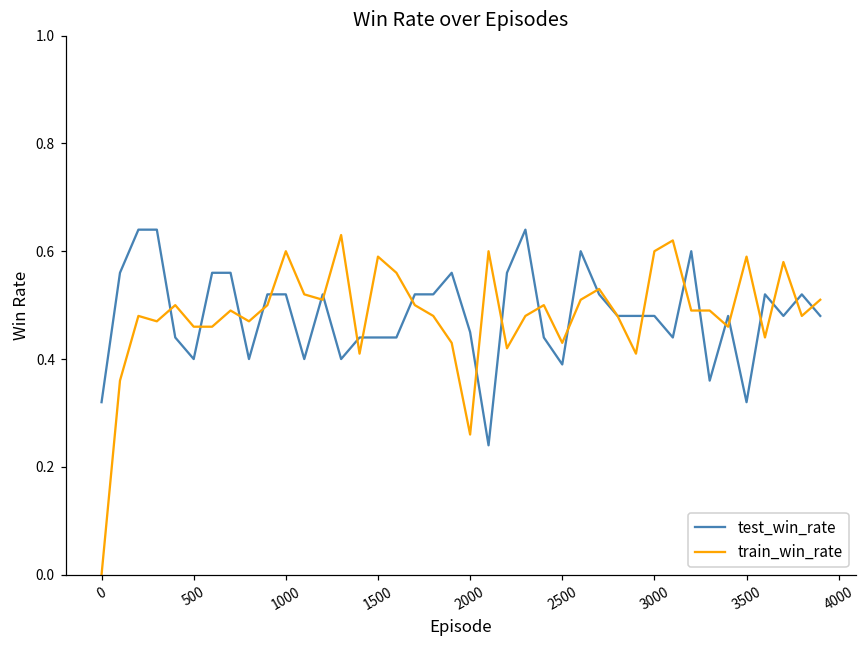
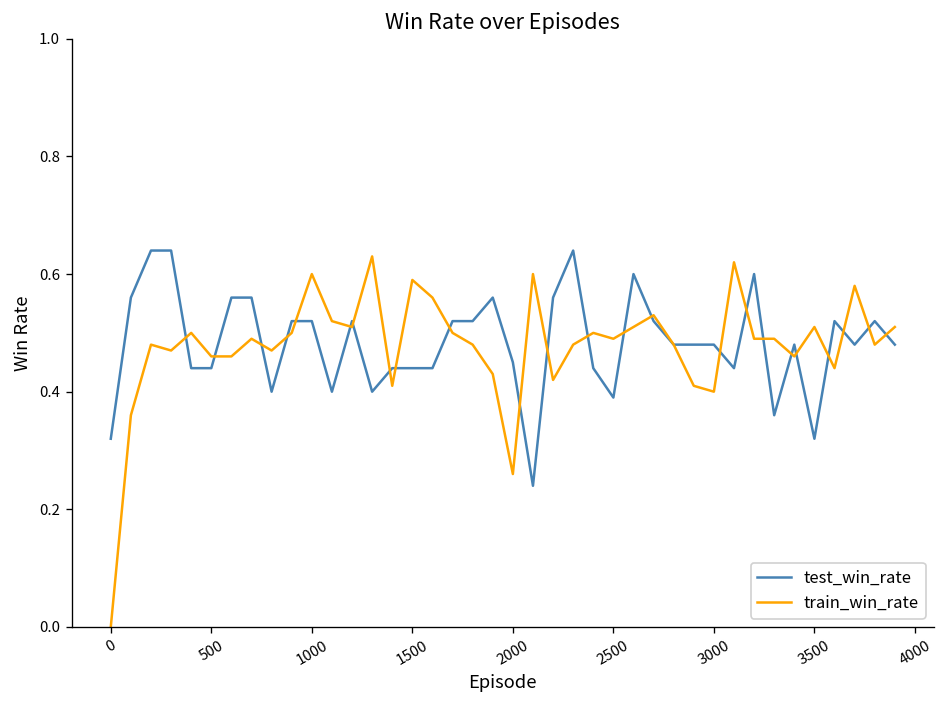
test_win_rate, 500: 0.40 -> 0.44
train_win_rate, 2500: 0.43 -> 0.49
train_win_rate, 3000: 0.6 -> 0.4
train_win_rate, 3500: 0.59 -> 0.51
